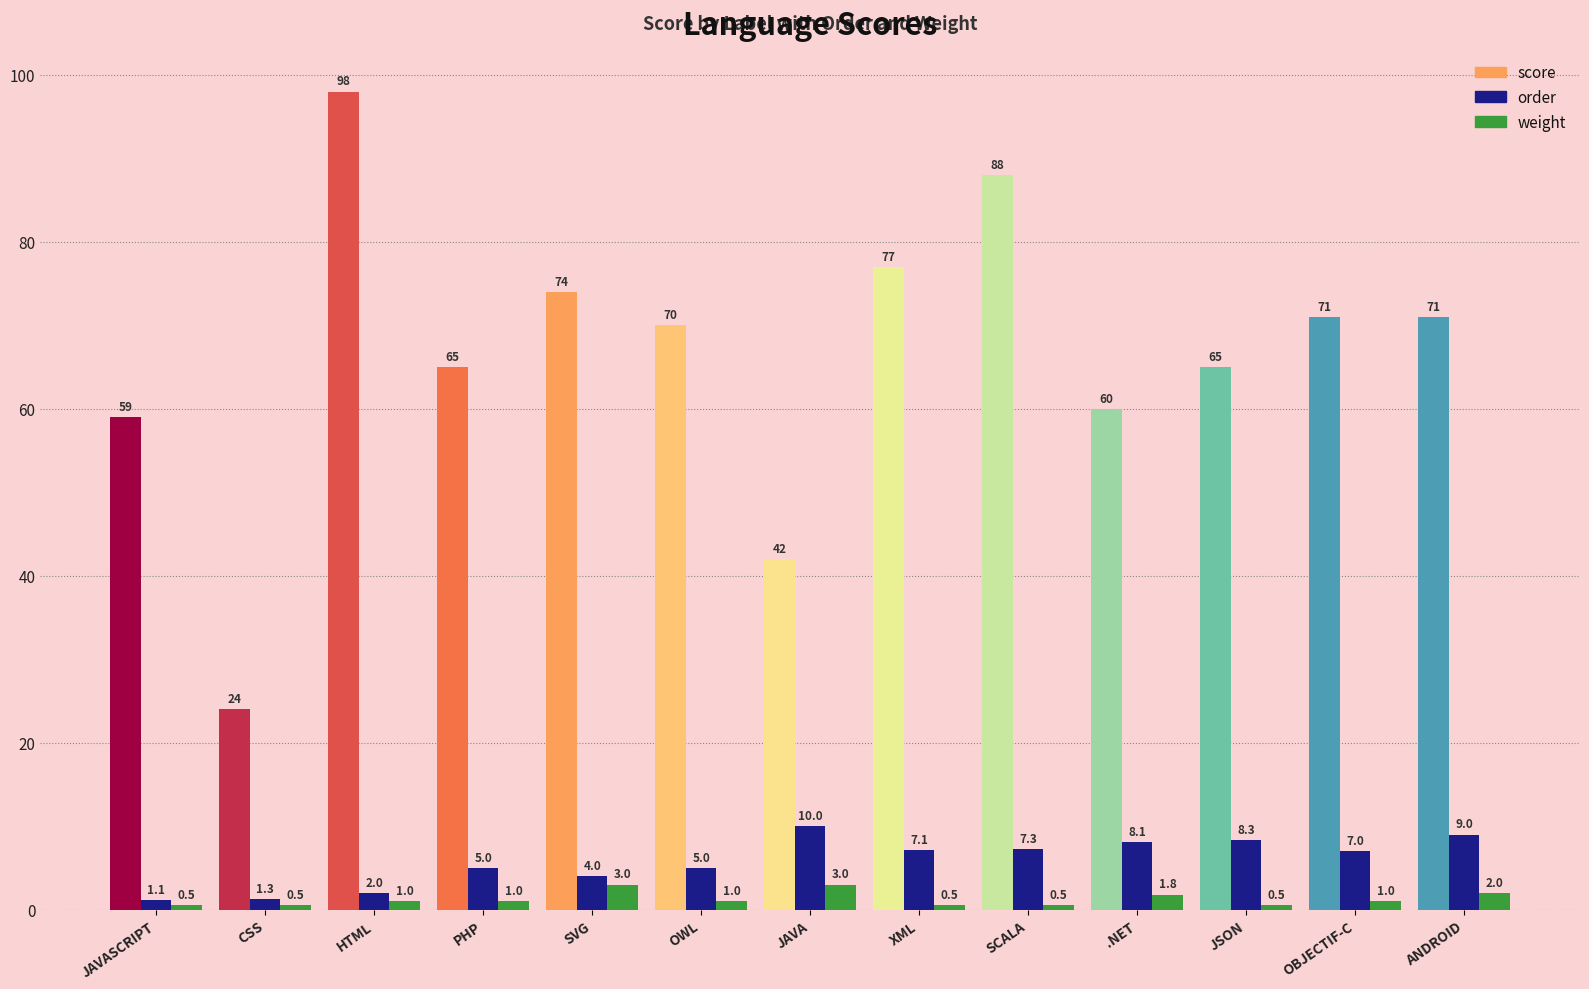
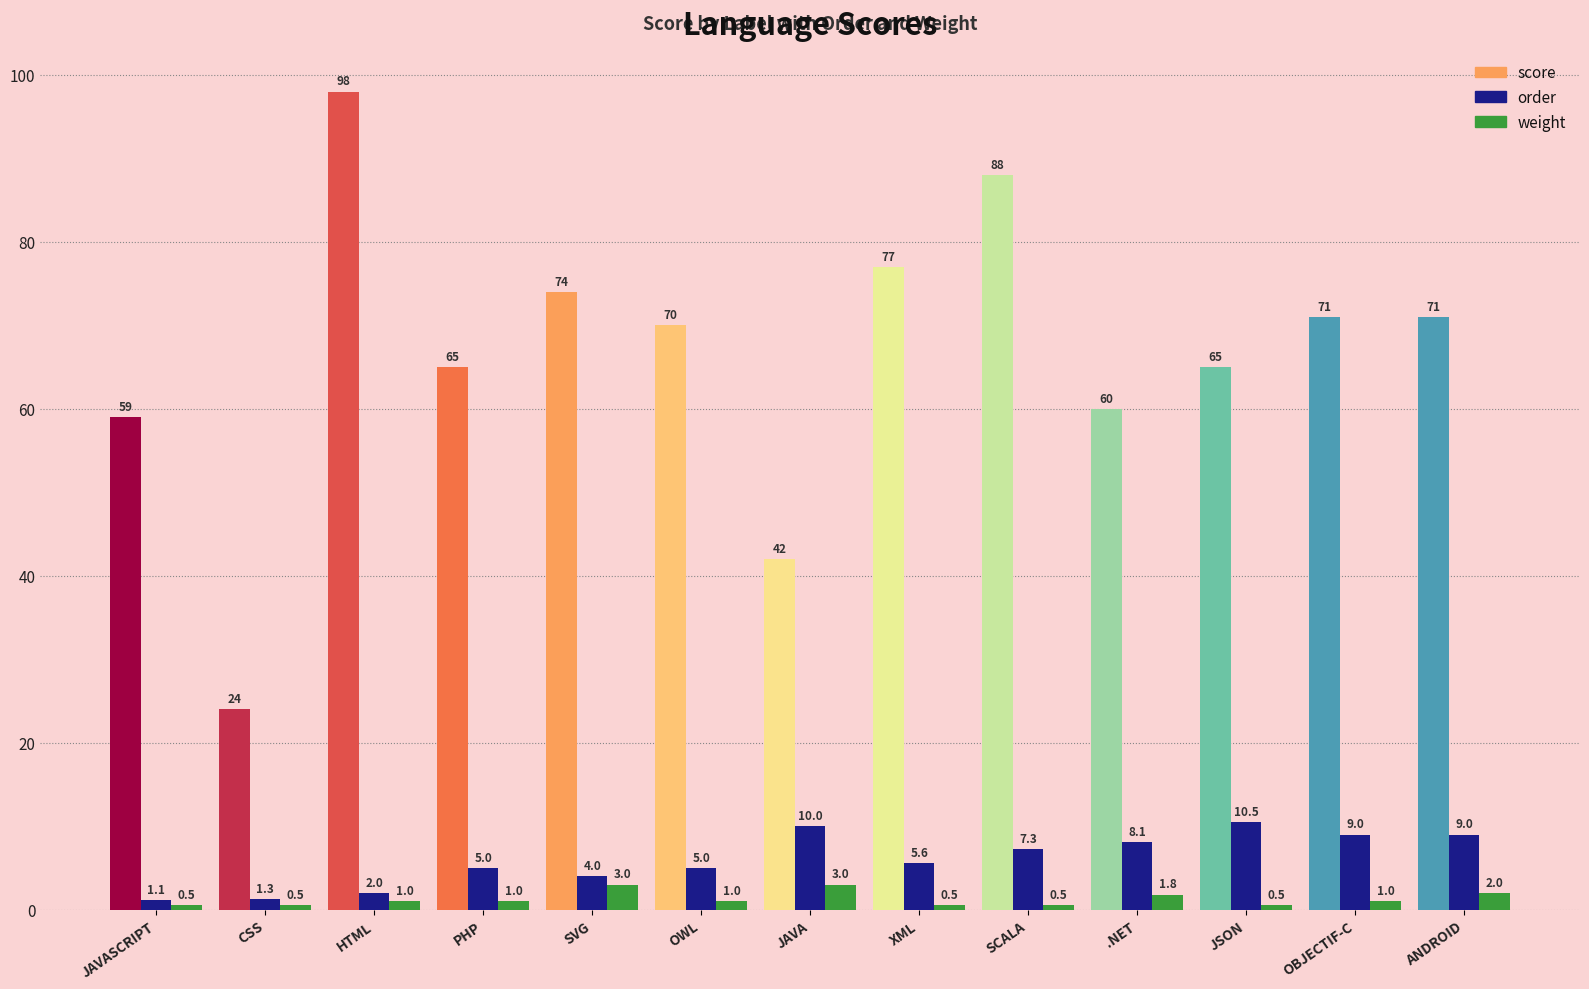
order, XML: 7.1 -> 5.6
order, JSON: 8.3 -> 10.5
order, OBJECTIF-C: 7.0 -> 9.0
